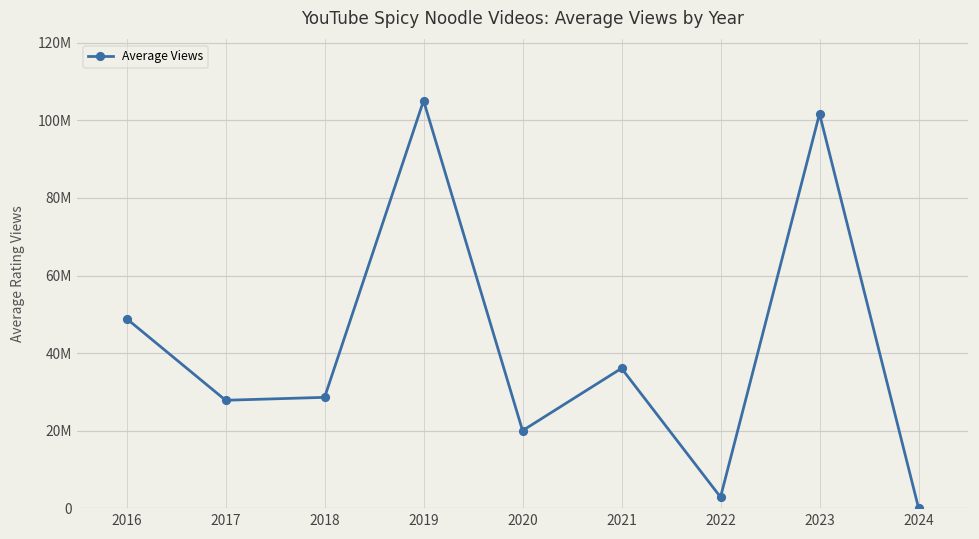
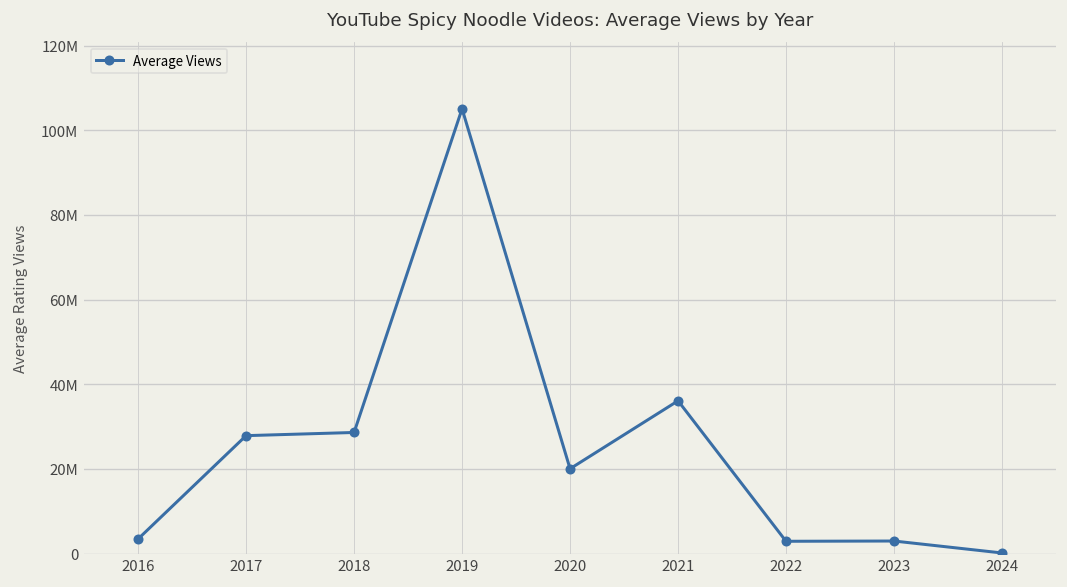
2016: 49000000 -> 3000000
2023: 102000000 -> 3000000
